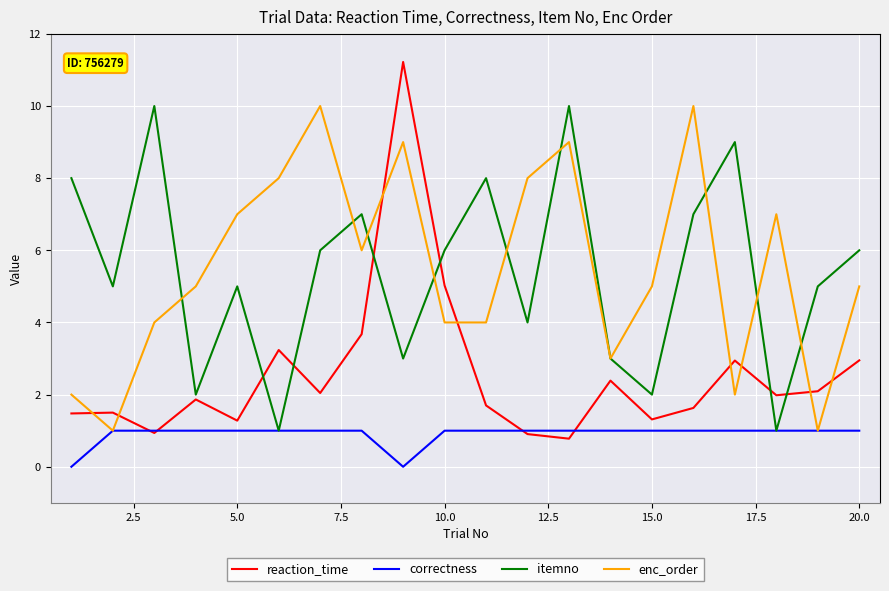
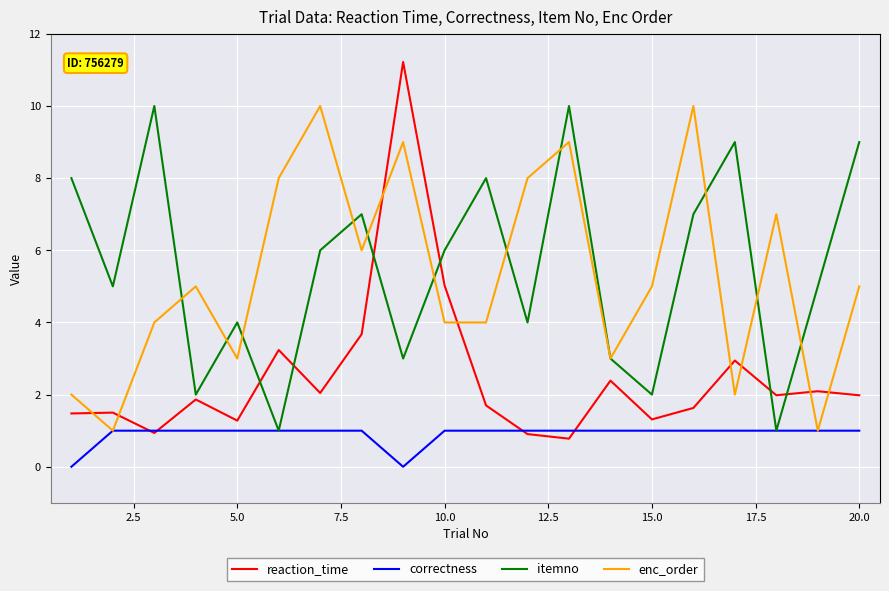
itemno, 5.0: 5 -> 4
enc_order, 5.0: 7 -> 3
reaction_time, 20.0: 2.9 -> 2.0
itemno, 20.0: 6 -> 9
